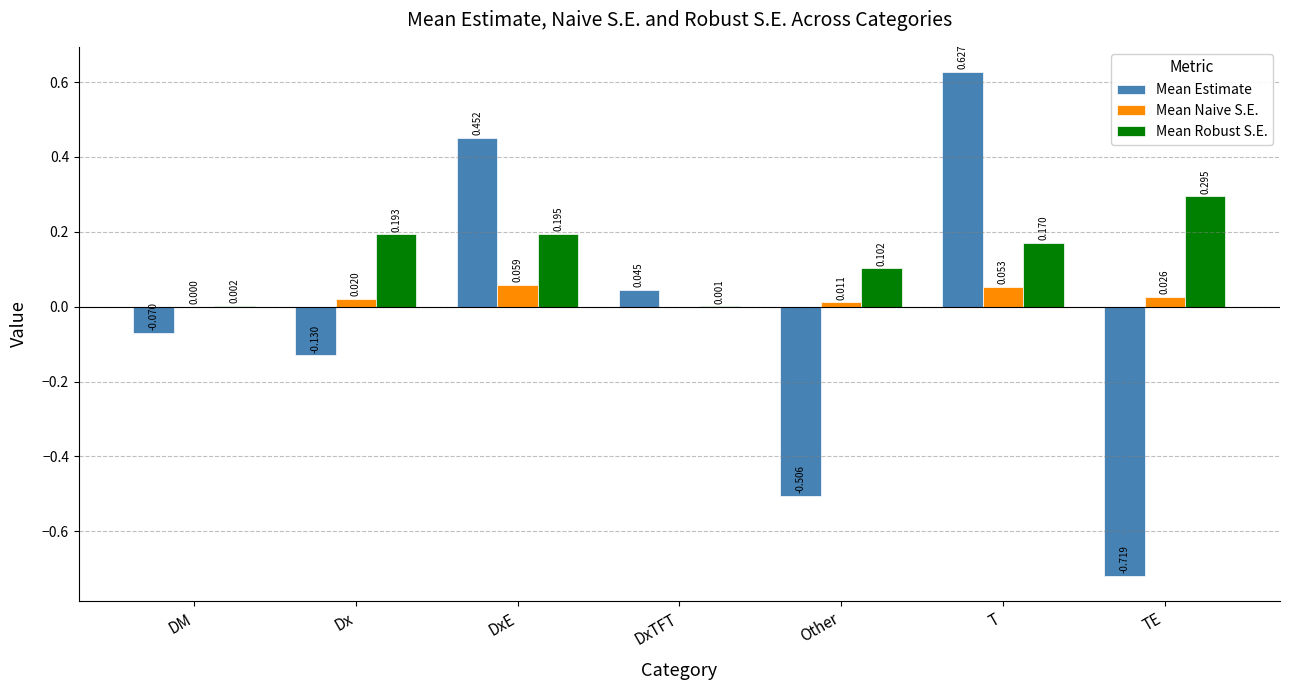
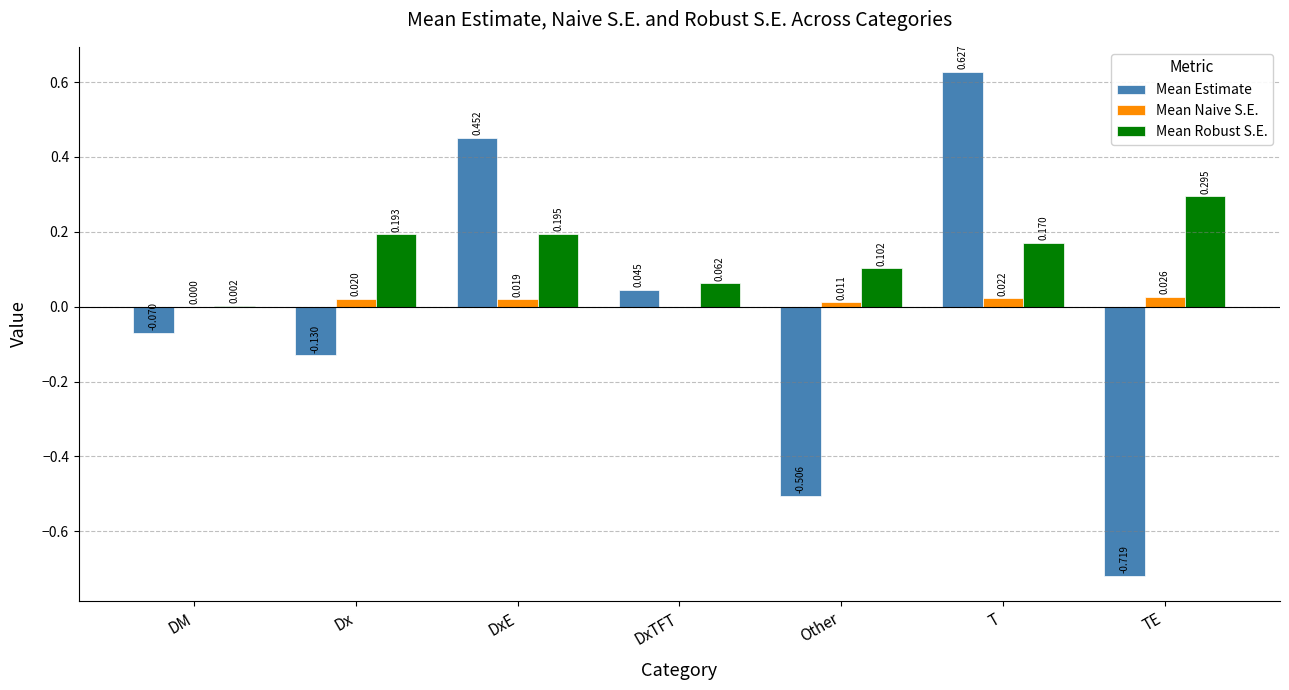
Mean Naive S.E., DxE: 0.059 -> 0.019
Mean Robust S.E., DxTFT: 0.001 -> 0.062
Mean Naive S.E., T: 0.053 -> 0.022
